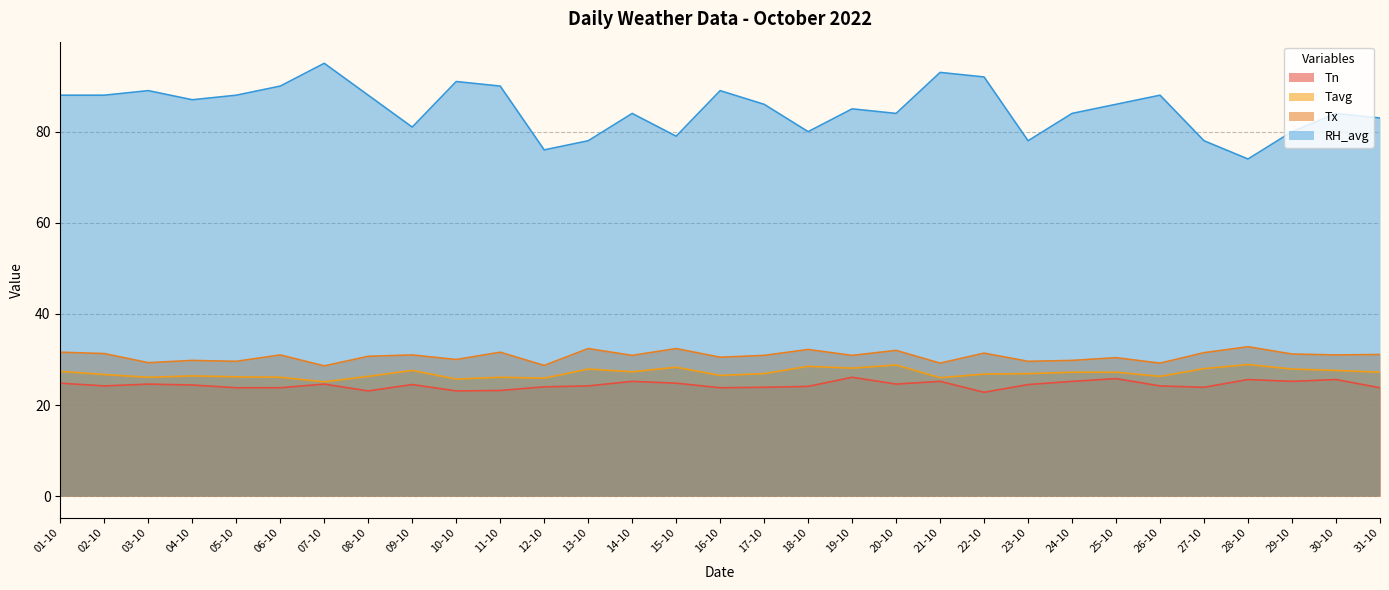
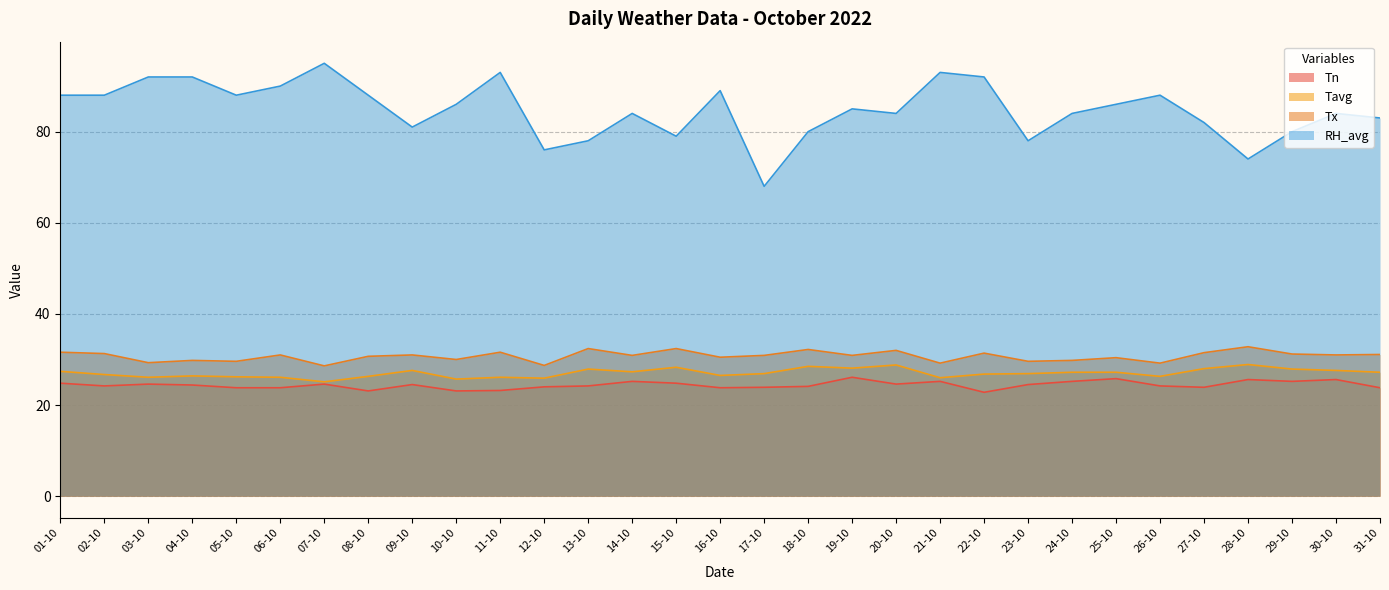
RH_avg, 03-10: 89 -> 92
RH_avg, 04-10: 87 -> 92
RH_avg, 10-10: 91 -> 86
RH_avg, 11-10: 90 -> 93
RH_avg, 17-10: 86 -> 68
RH_avg, 27-10: 78 -> 82
